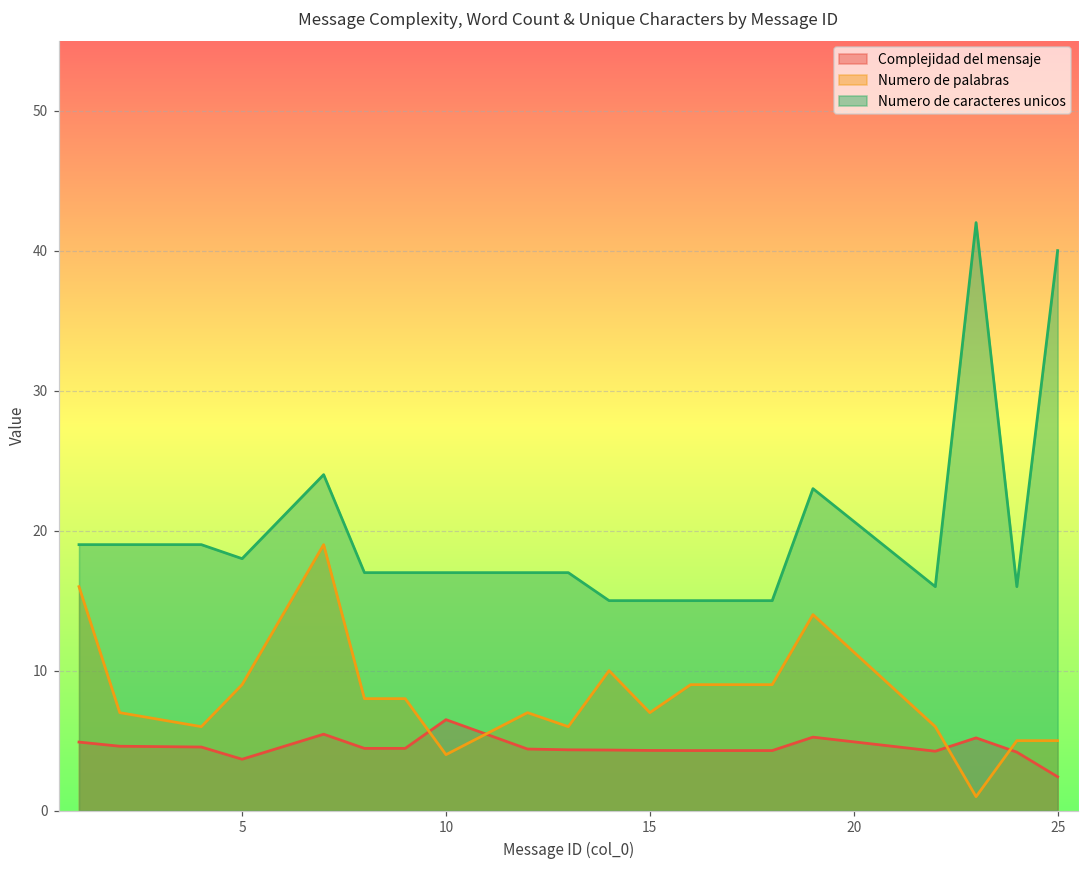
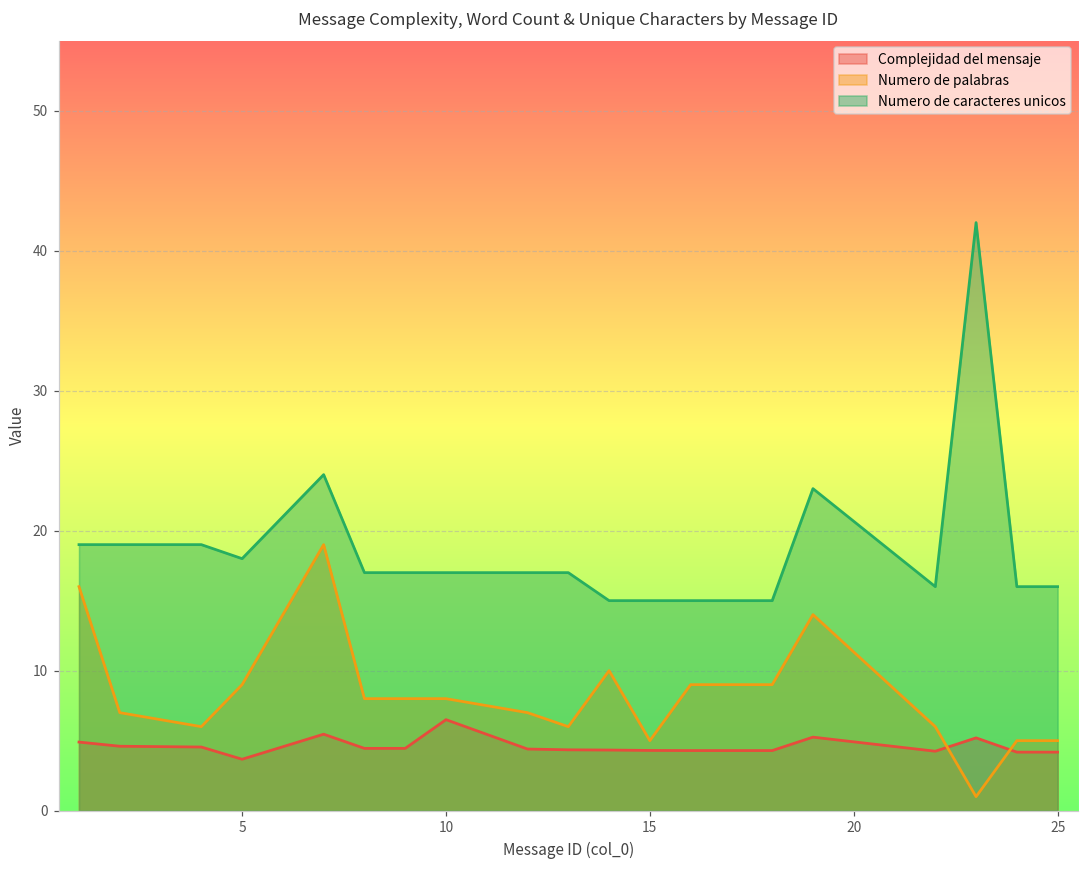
Numero de palabras, 10: 4 -> 8
Numero de palabras, 15: 7 -> 5
Complejidad del mensaje, 25: 2.4 -> 4.2
Numero de caracteres unicos, 25: 40 -> 16
